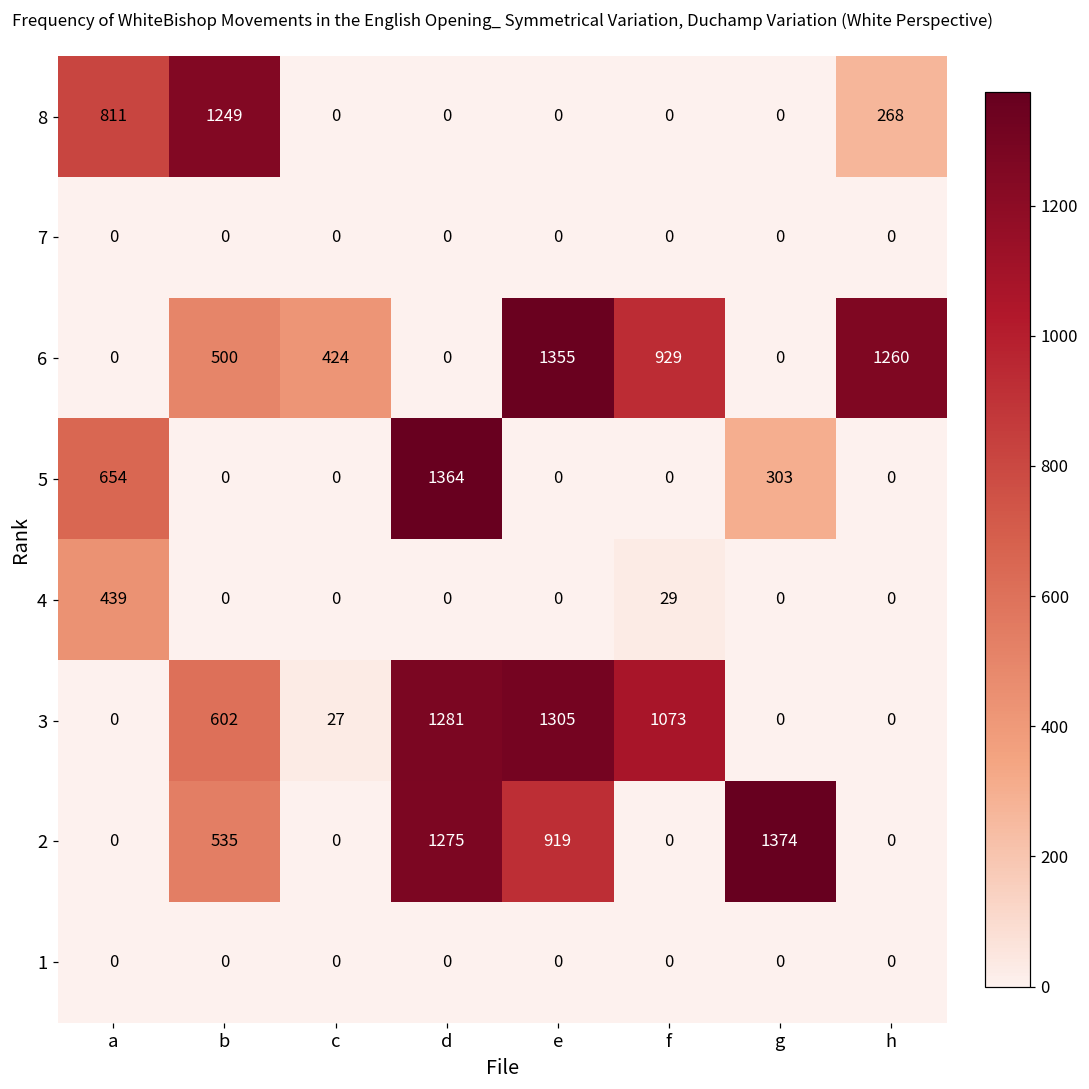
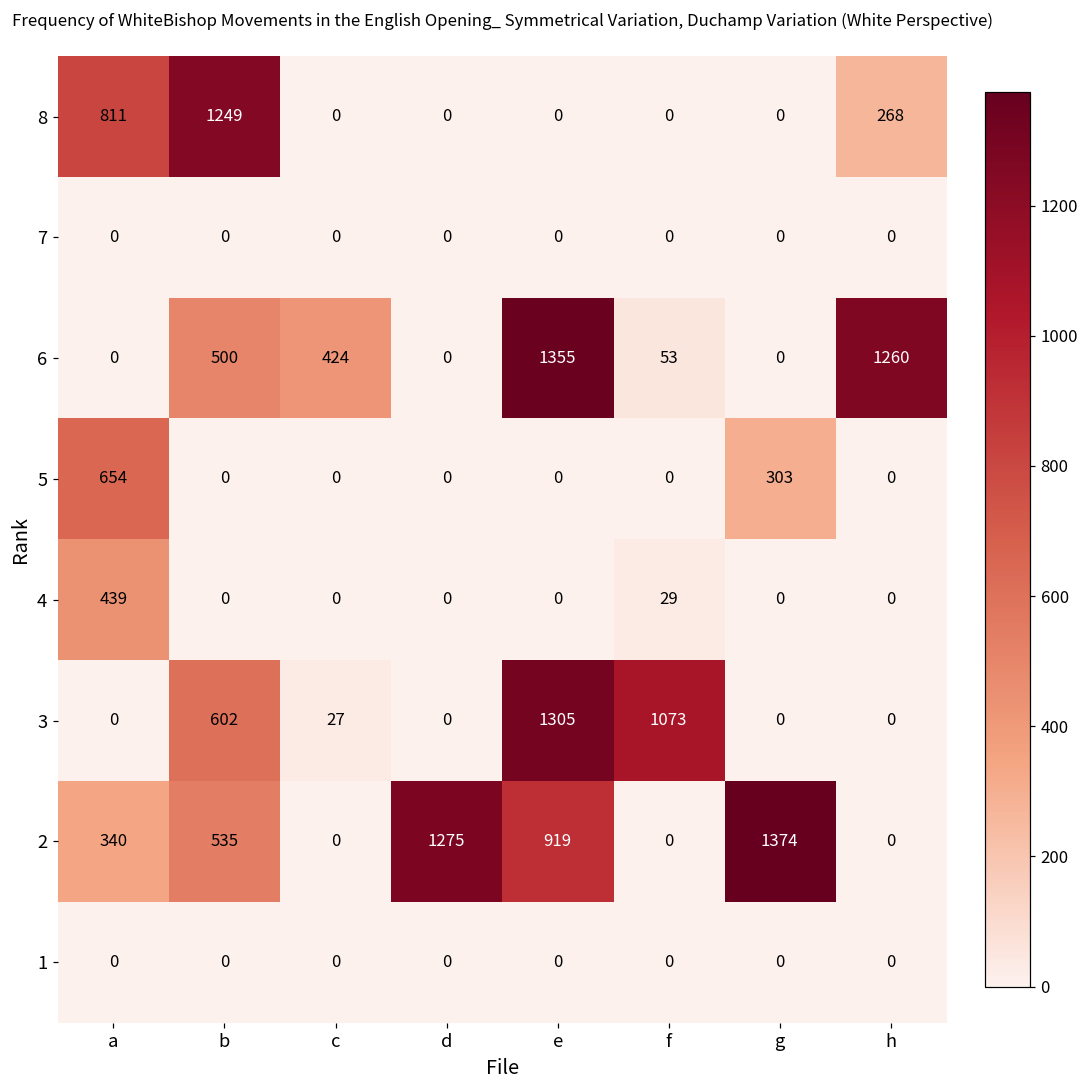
6, f: 929 -> 53
5, d: 1364 -> 0
3, d: 1281 -> 0
2, a: 0 -> 340
